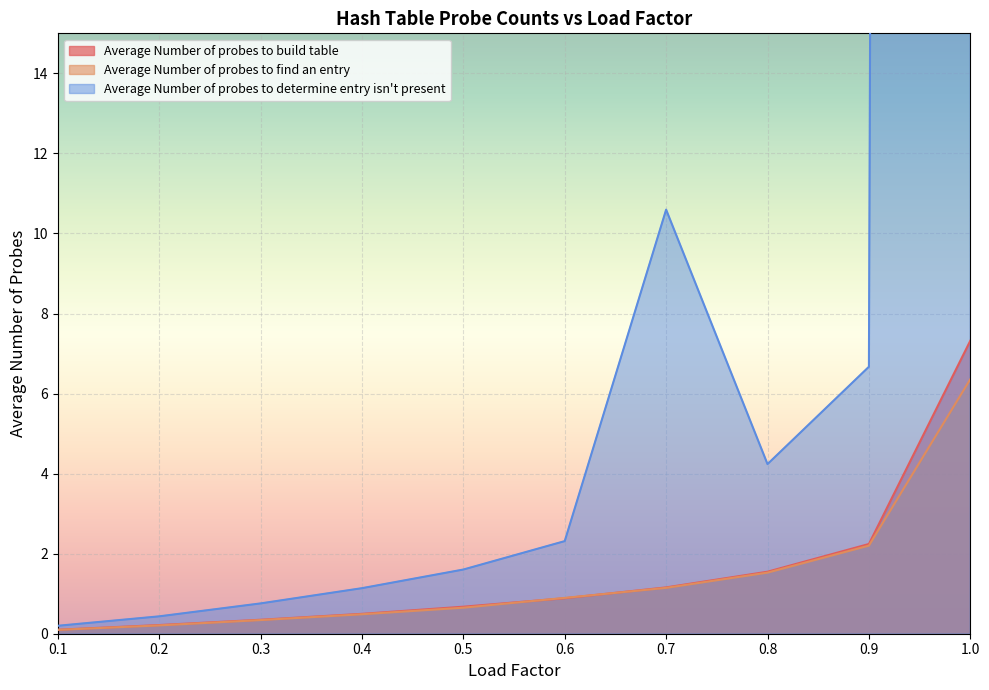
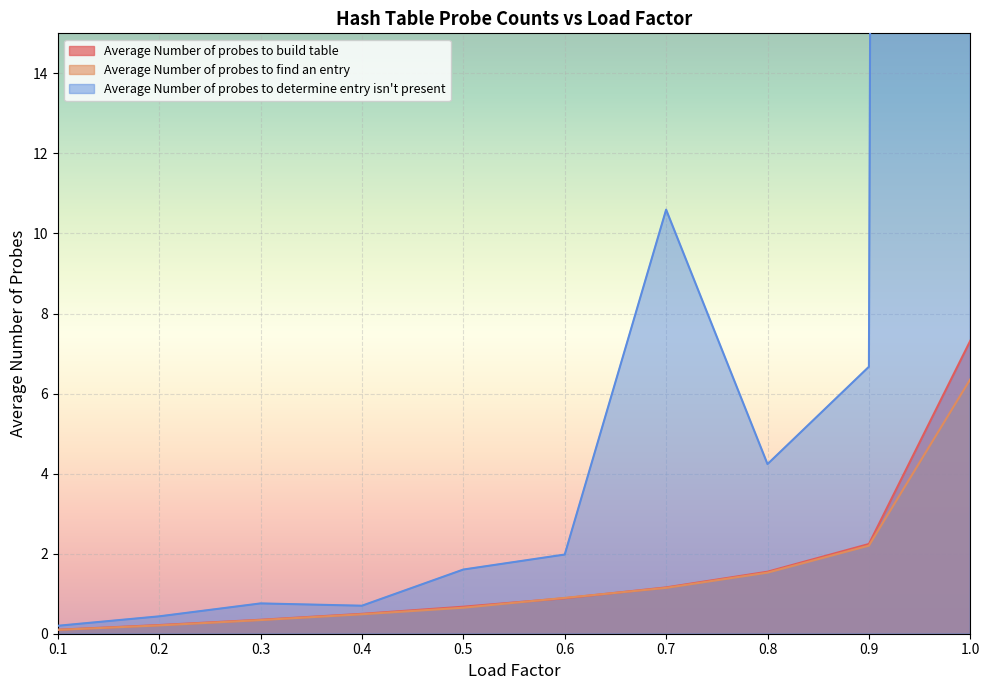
Average Number of probes to determine entry isn't present, 0.4: 1.1 -> 0.7
Average Number of probes to determine entry isn't present, 0.6: 2.3 -> 2.0
